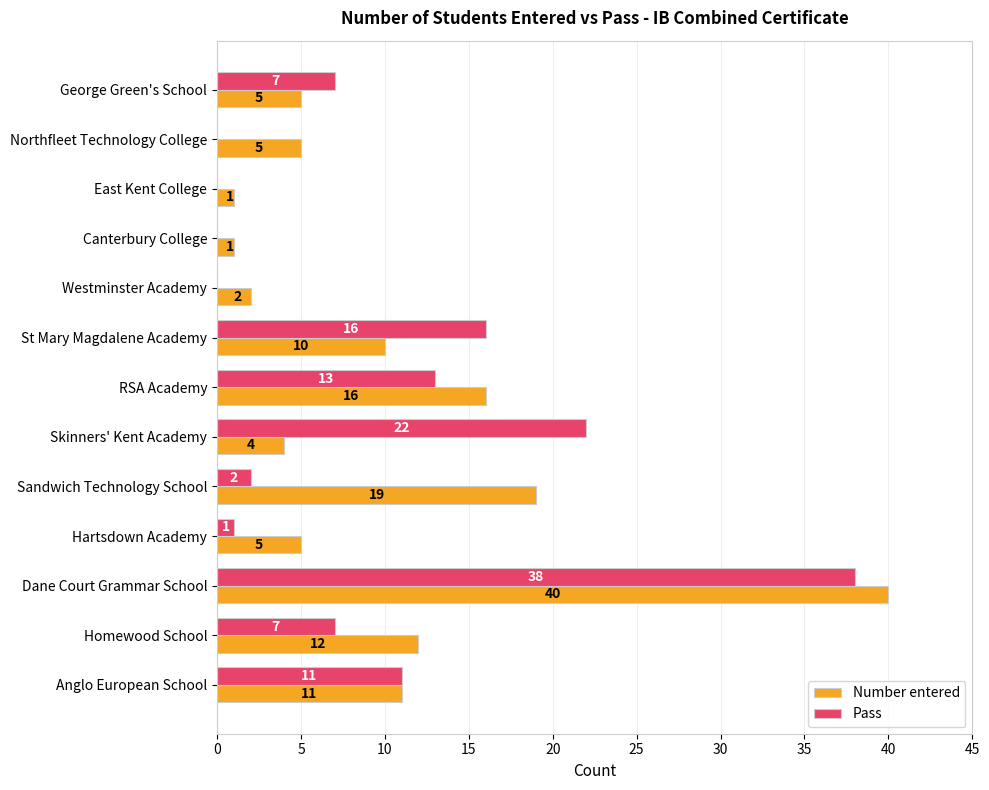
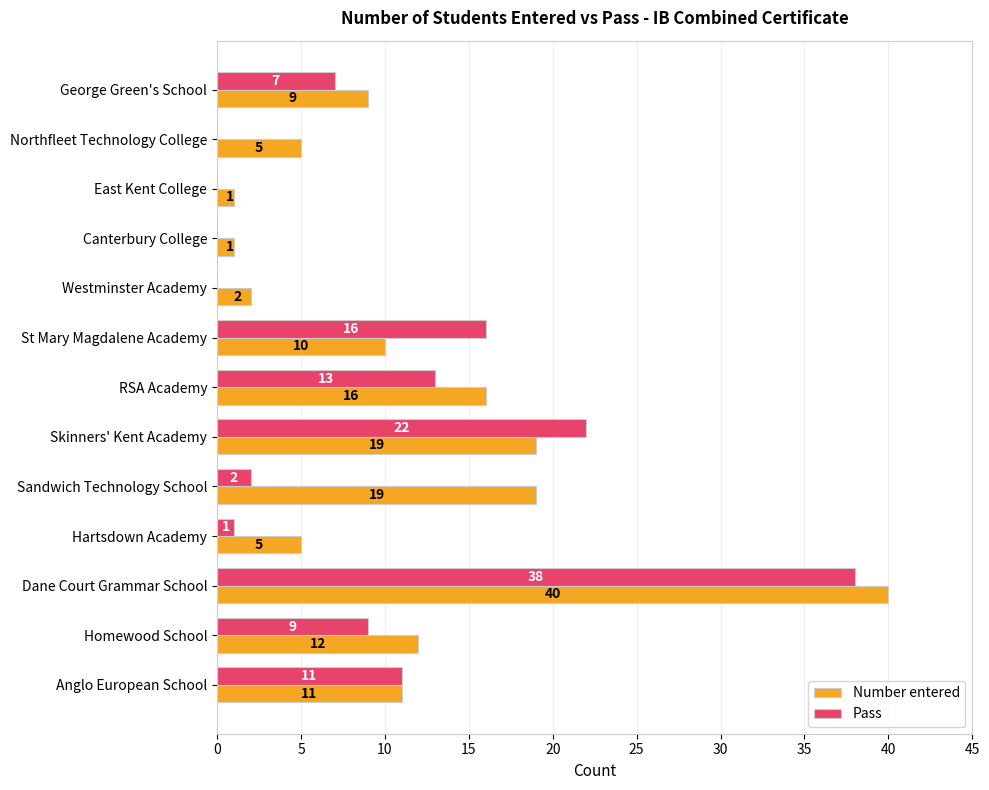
Number entered, George Green's School: 5 -> 9
Number entered, Skinners' Kent Academy: 4 -> 19
Pass, Homewood School: 7 -> 9
